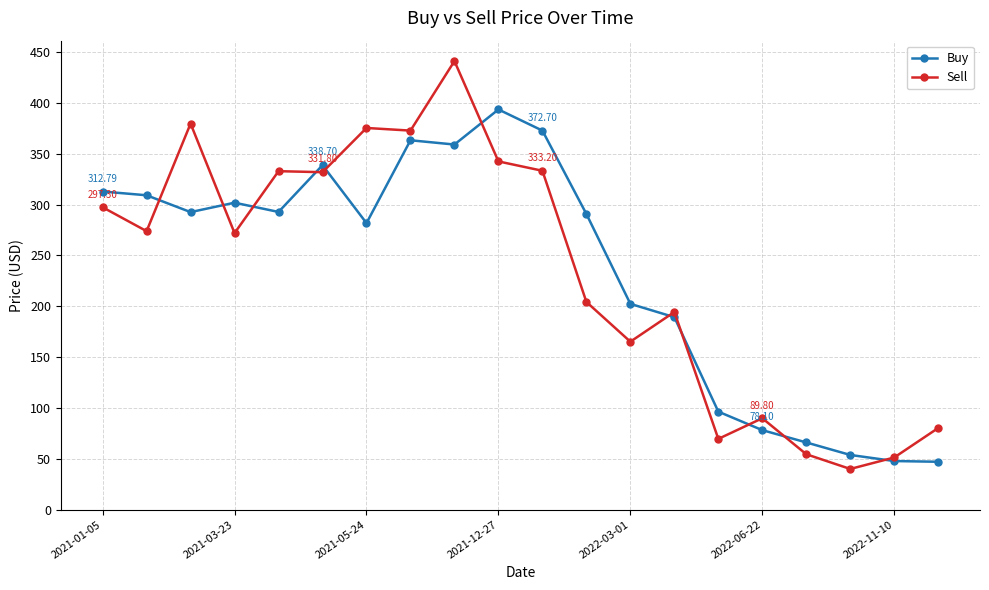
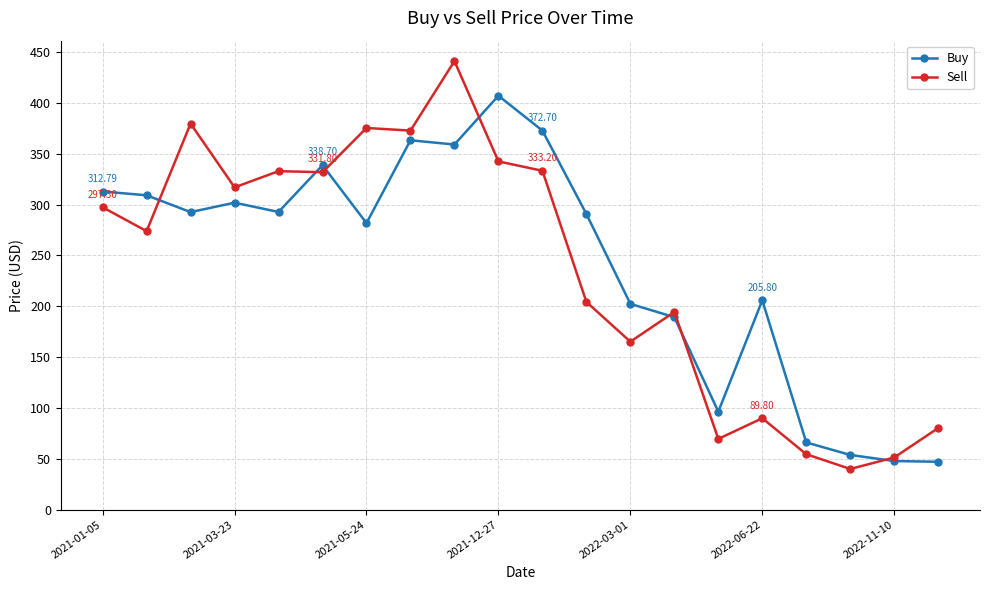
Sell, 2021-03-23: 272 -> 317
Buy, 2021-12-27: 394 -> 407
Buy, 2022-06-22: 78.10 -> 205.80
